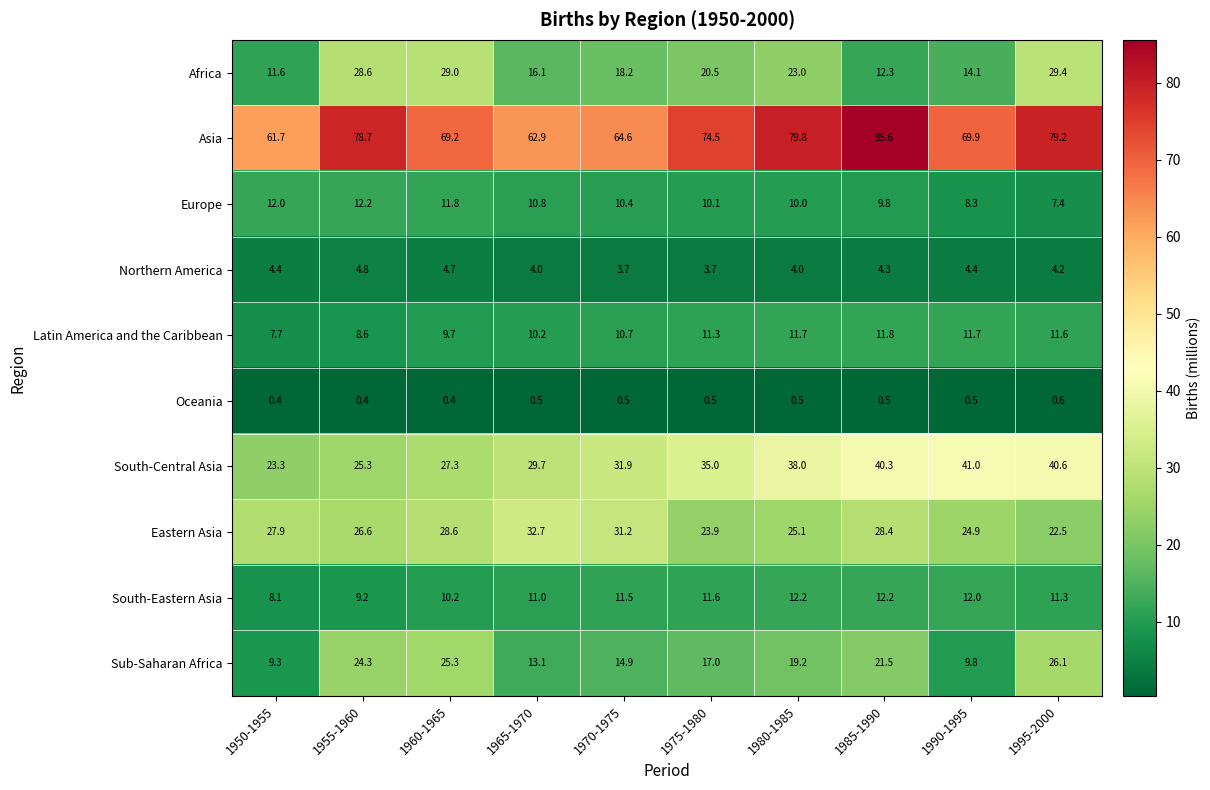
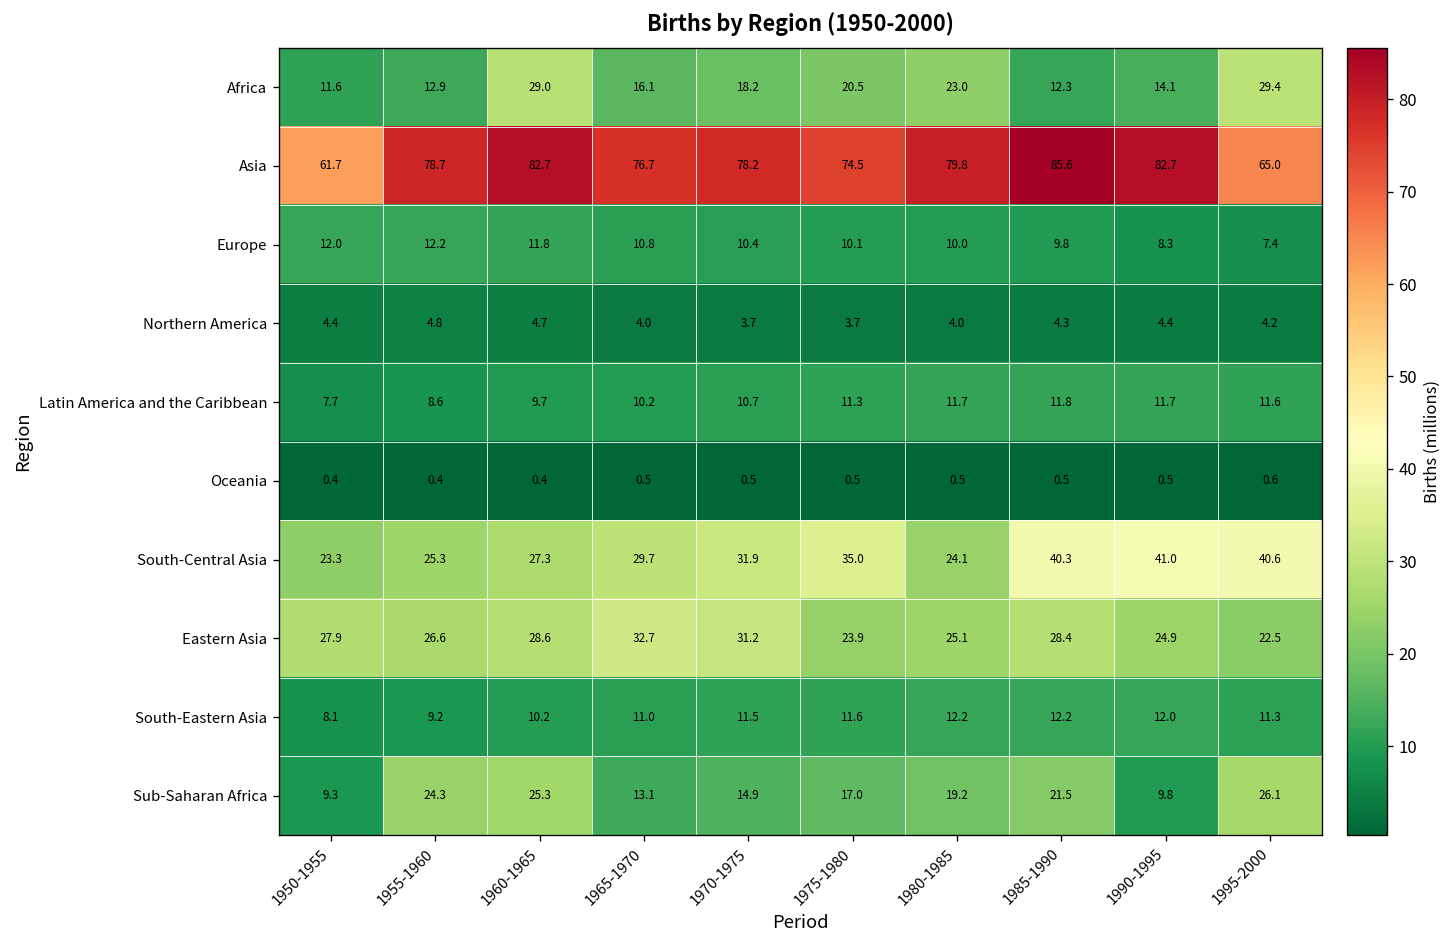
Africa, 1955-1960: 28.6 -> 12.9
Asia, 1960-1965: 69.2 -> 82.7
Asia, 1965-1970: 62.9 -> 76.7
Asia, 1970-1975: 64.6 -> 78.2
Asia, 1990-1995: 69.9 -> 82.7
Asia, 1995-2000: 79.2 -> 65.0
South-Central Asia, 1980-1985: 38.0 -> 24.1
